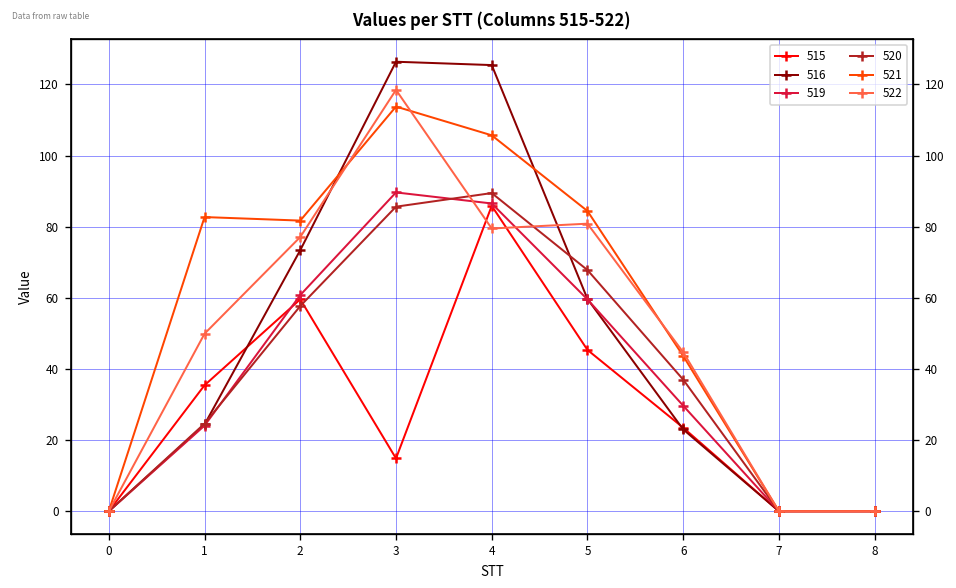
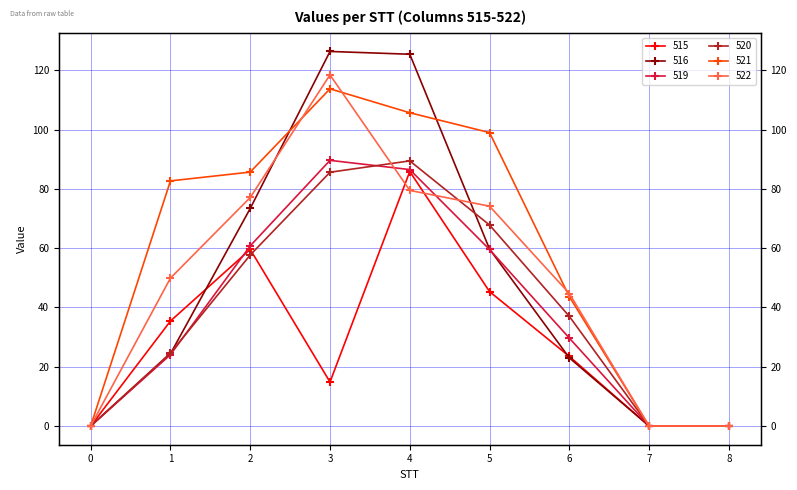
521, 2: 82 -> 86
521, 5: 84 -> 99
522, 5: 81 -> 74
